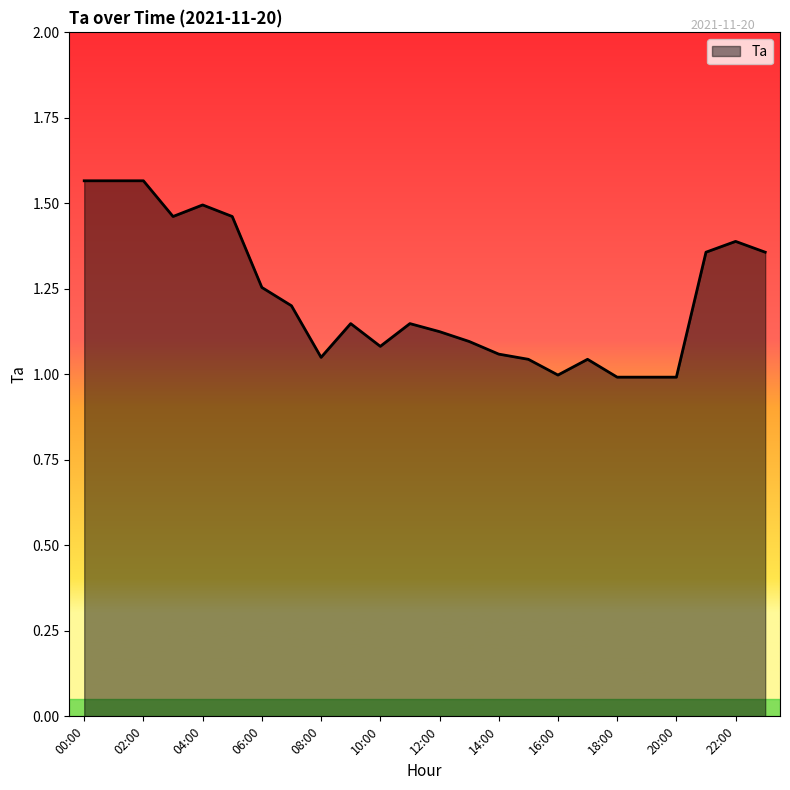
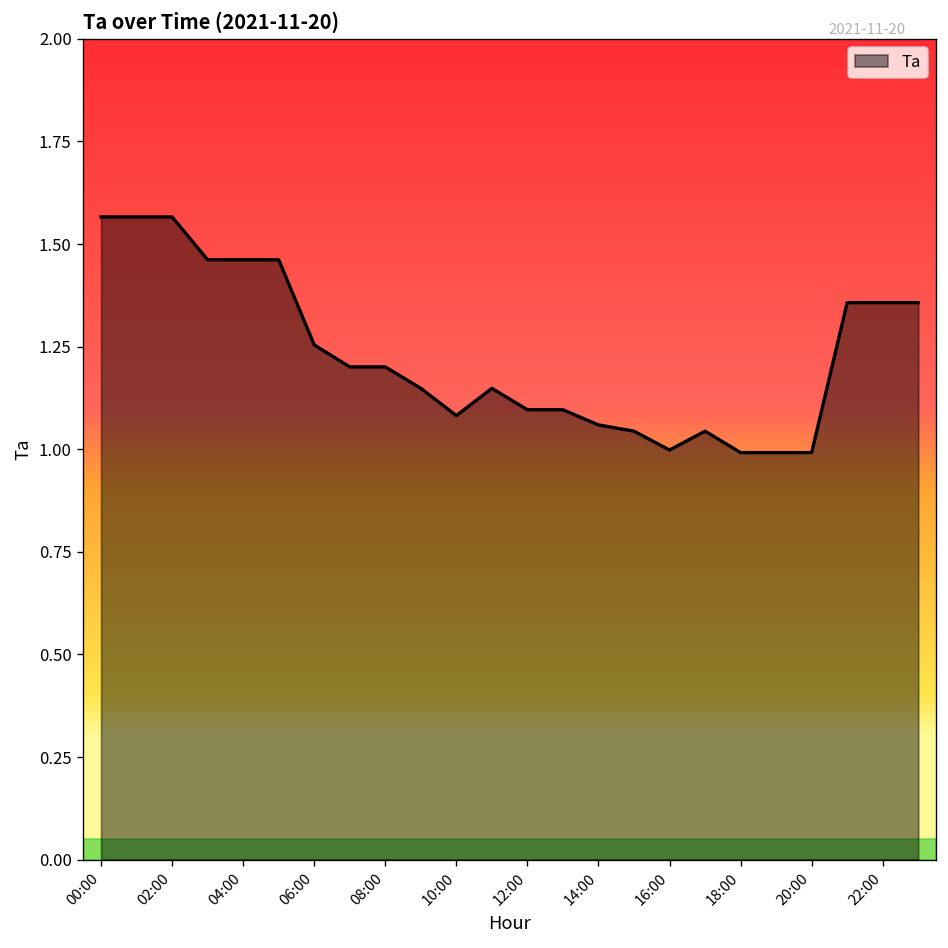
04:00: 1.50 -> 1.46
08:00: 1.05 -> 1.20
12:00: 1.12 -> 1.10
22:00: 1.39 -> 1.36
